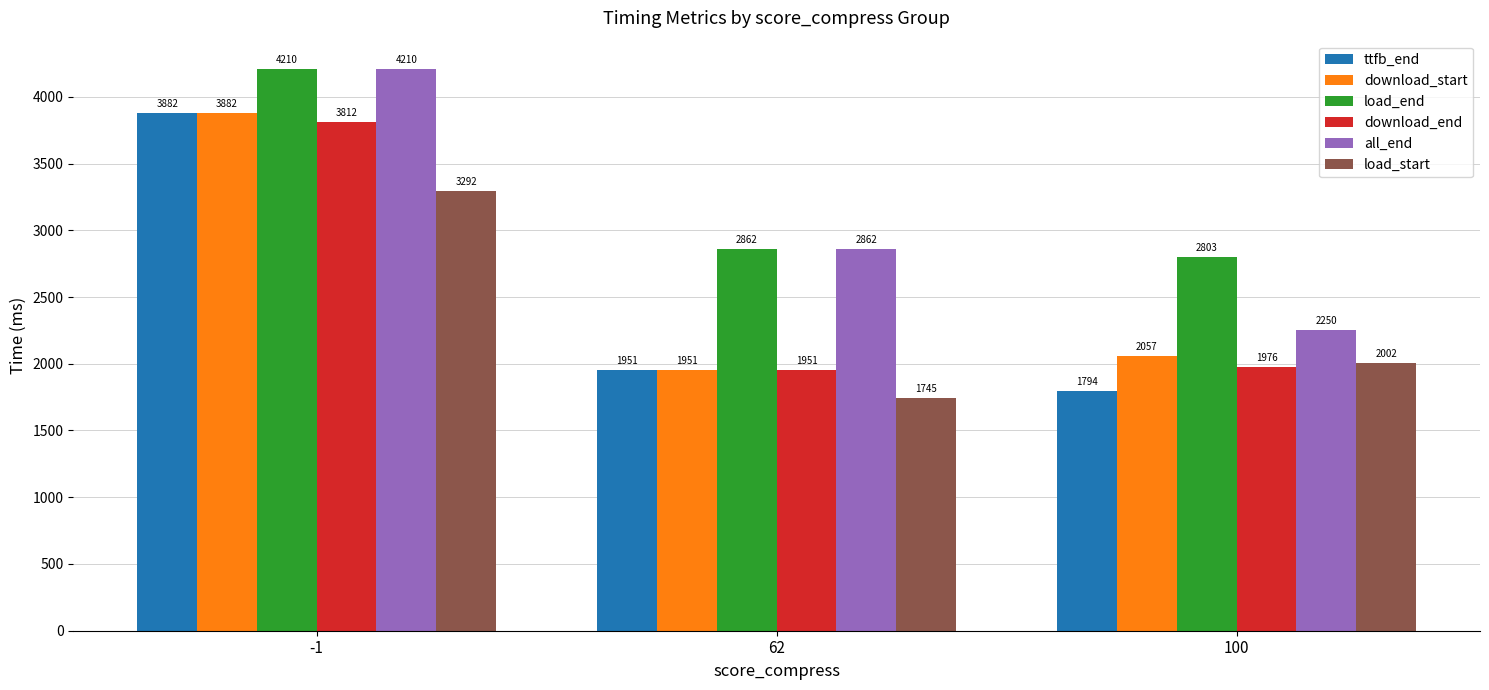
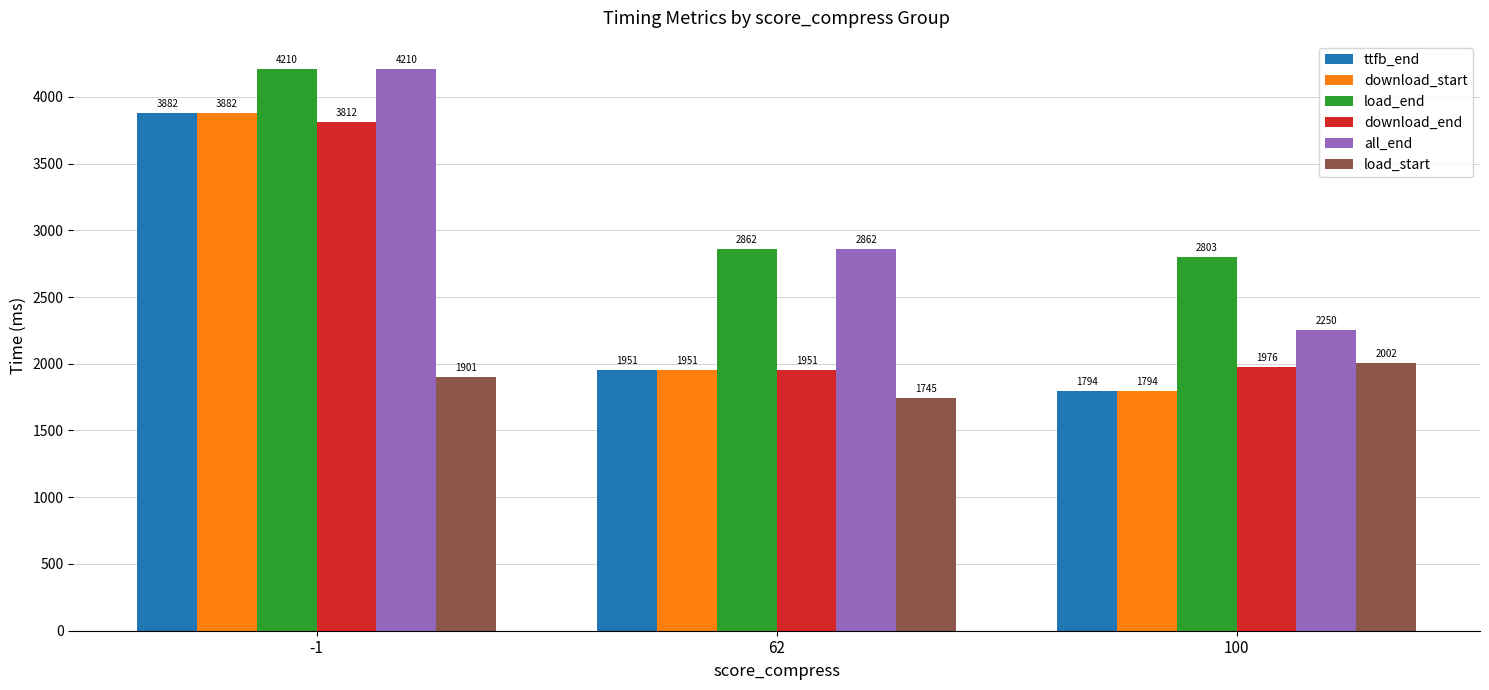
load_start, -1: 3292 -> 1901
download_start, 100: 2057 -> 1794
